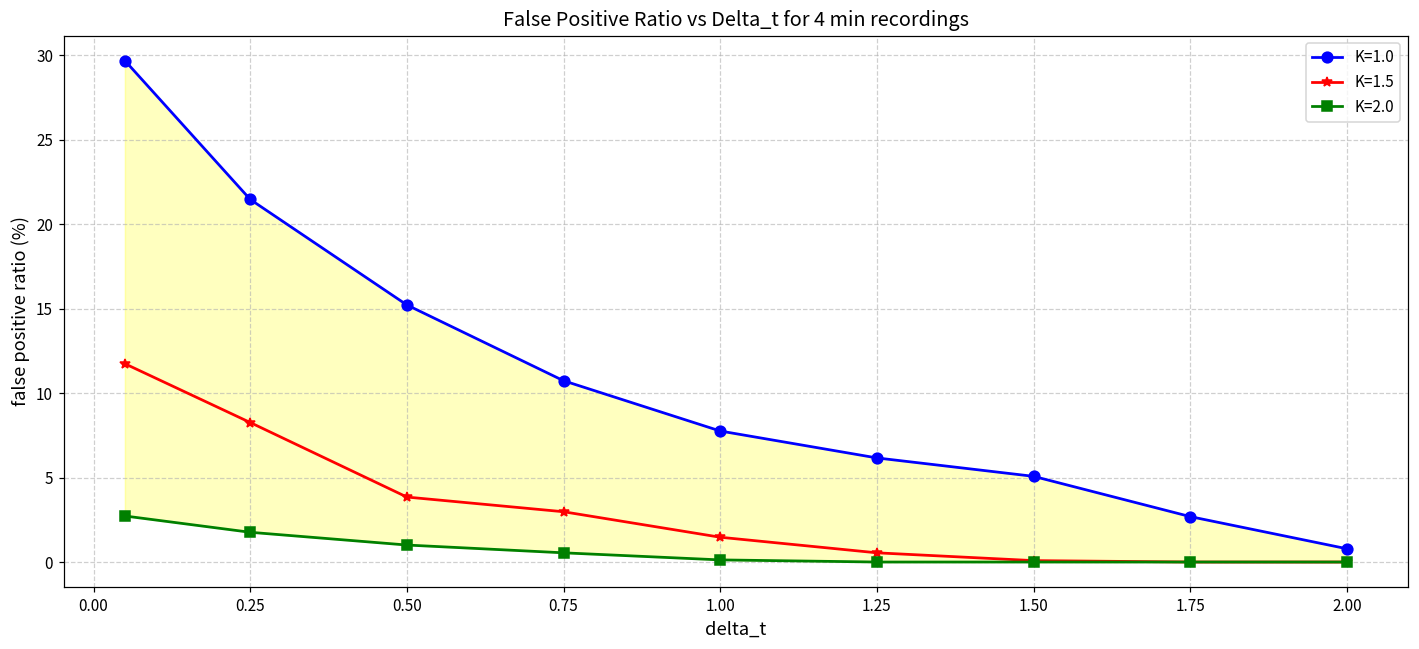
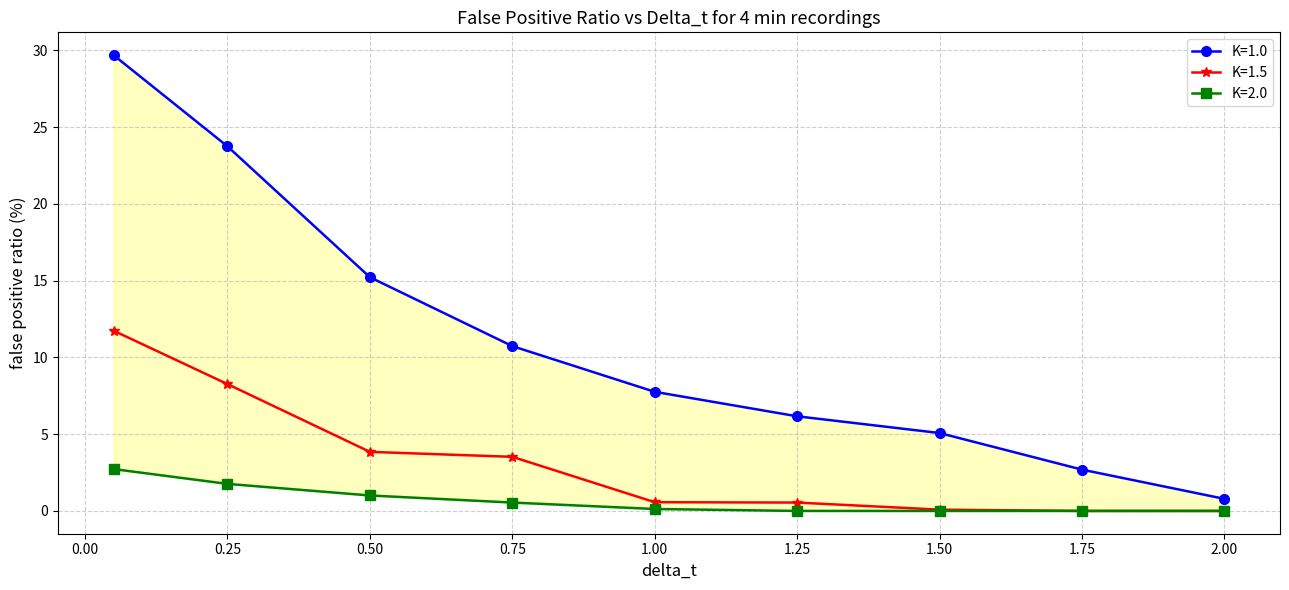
K=1.0, 0.25: 21.5 -> 23.7
K=1.5, 0.75: 3.0 -> 3.5
K=1.5, 1.00: 1.5 -> 0.6
